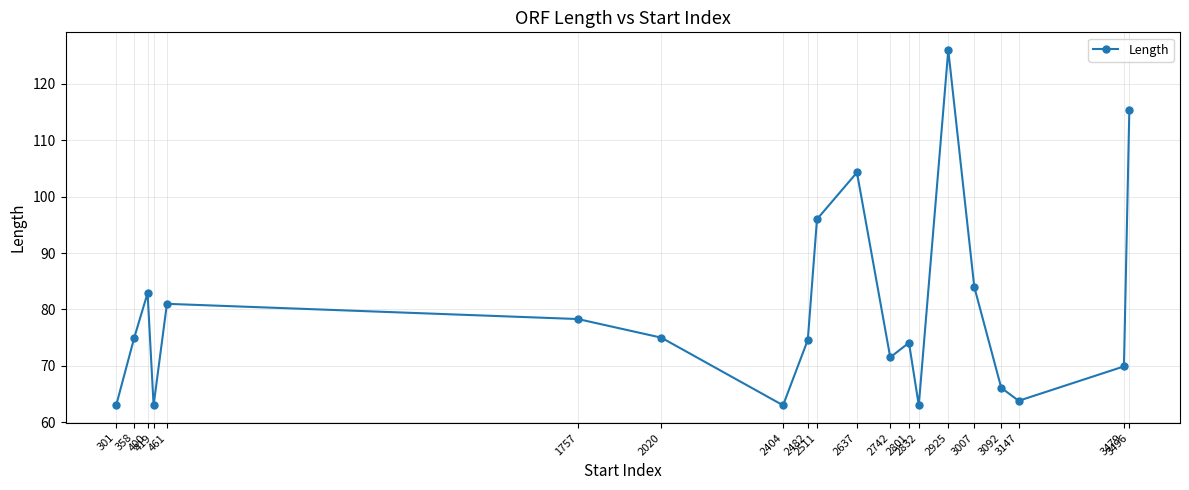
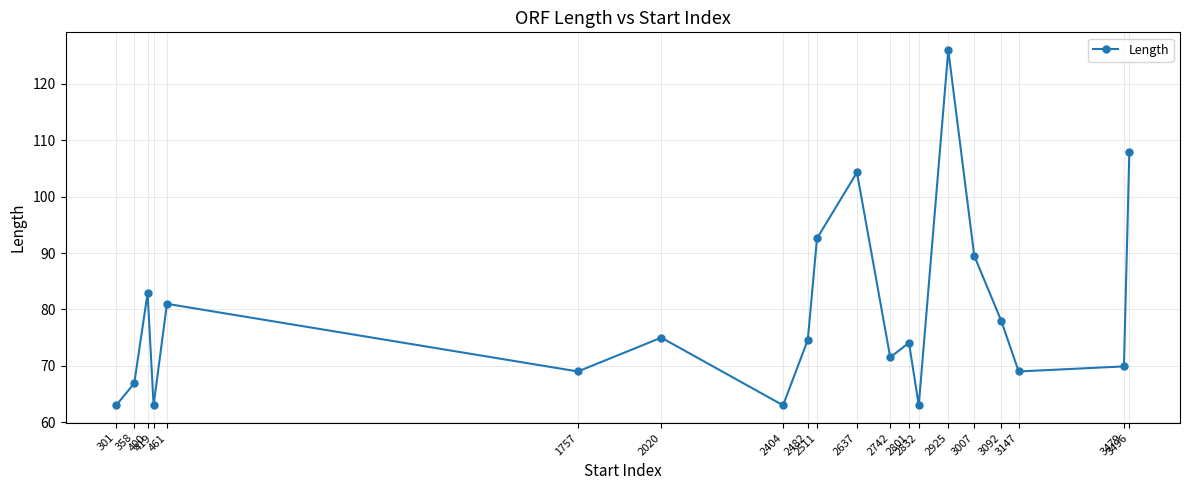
358: 75 -> 67
1757: 78 -> 69
2511: 96 -> 93
3007: 84 -> 90
3092: 66 -> 78
3147: 64 -> 69
3496: 115 -> 108
